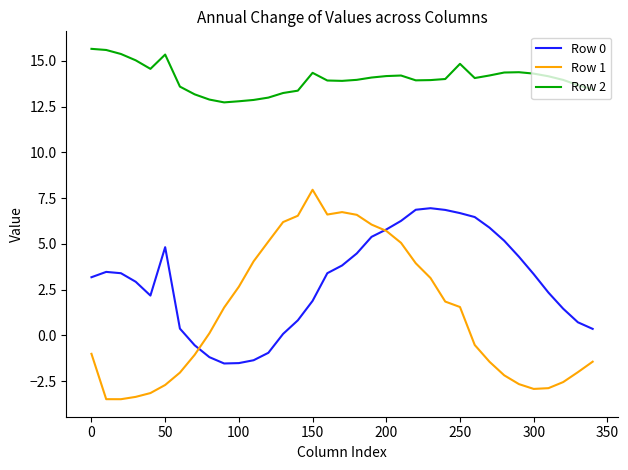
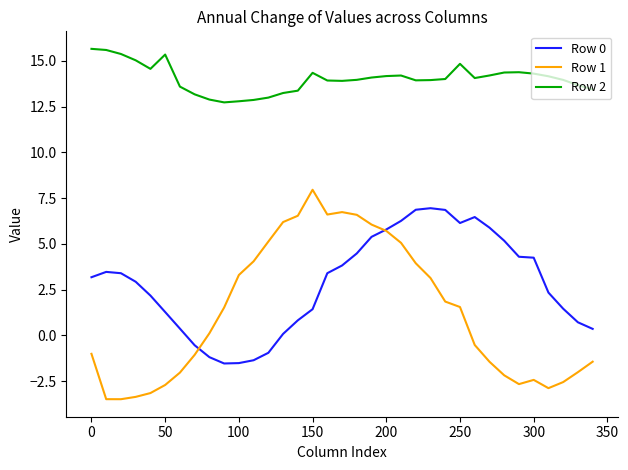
Row 0, 50: 4.8 -> 1.3
Row 1, 100: 2.7 -> 3.3
Row 0, 150: 1.9 -> 1.4
Row 0, 250: 6.7 -> 6.1
Row 0, 300: 3.3 -> 4.2
Row 1, 300: -2.9 -> -2.4
